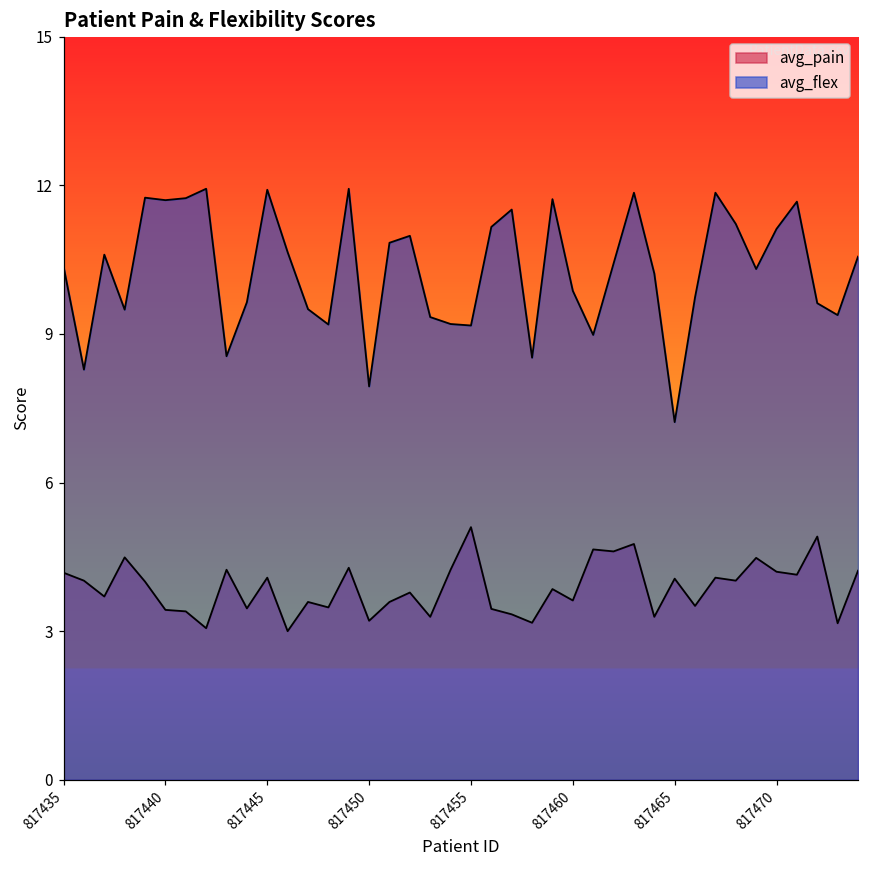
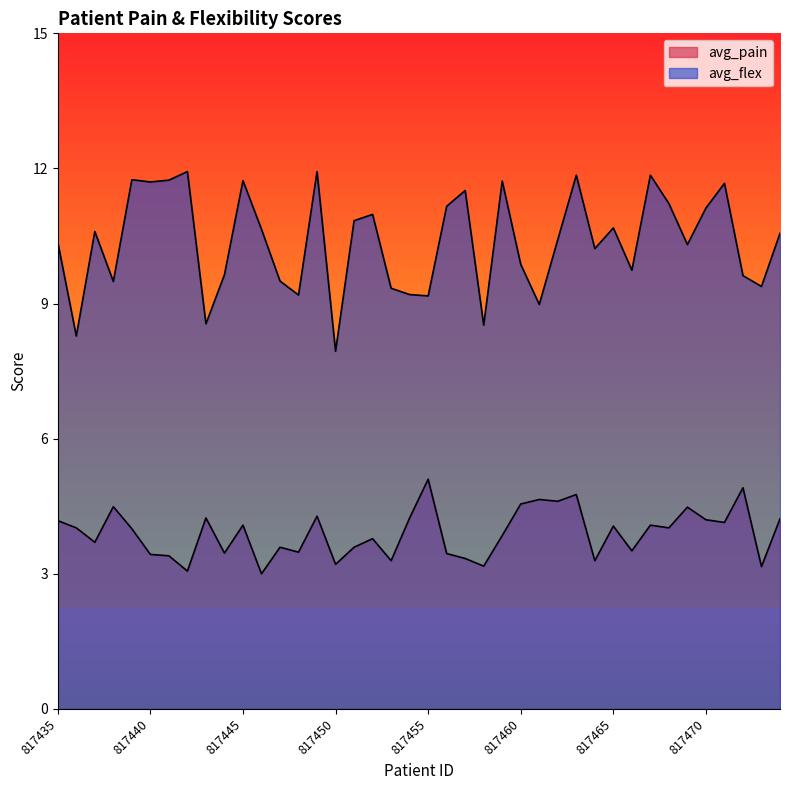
avg_flex, 817445: 11.9 -> 11.7
avg_pain, 817460: 3.6 -> 4.6
avg_flex, 817465: 7.2 -> 10.7
